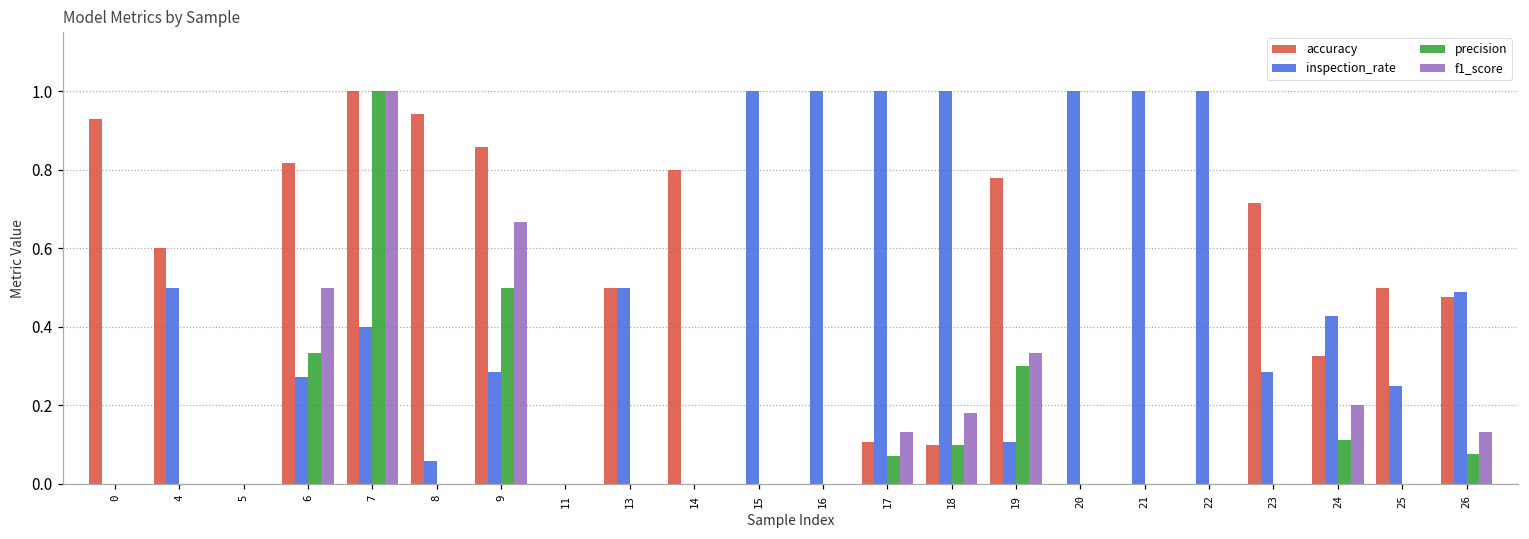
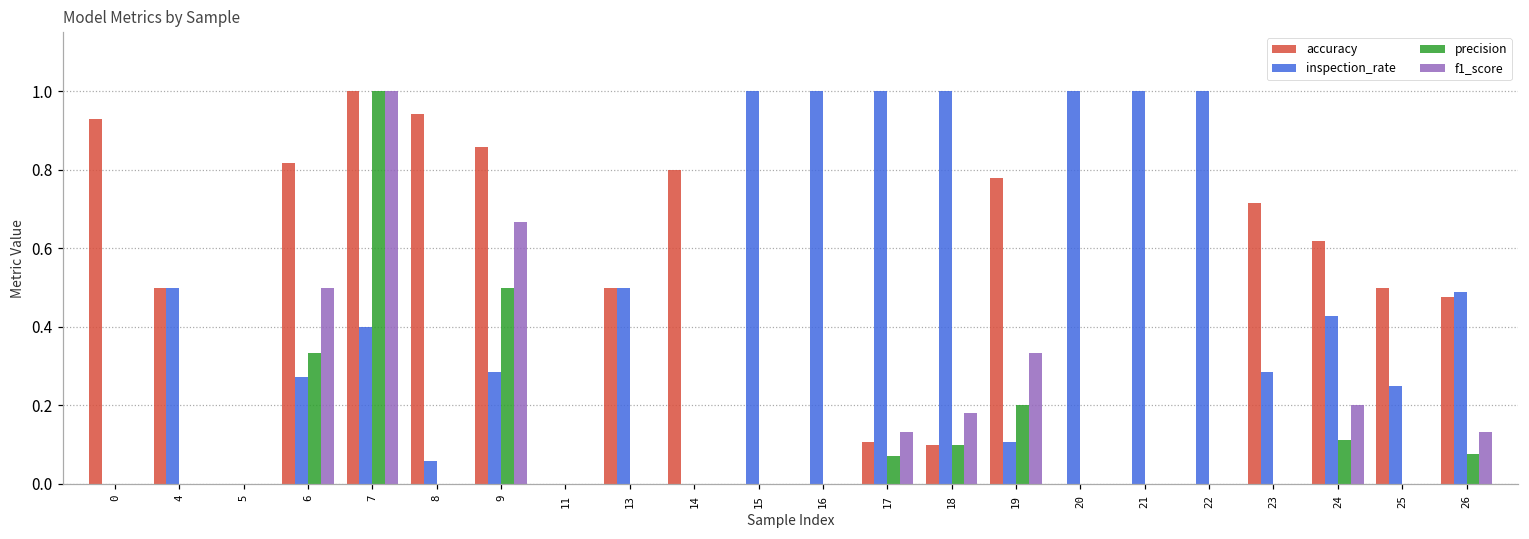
accuracy, 4: 0.6 -> 0.5
precision, 19: 0.3 -> 0.2
accuracy, 24: 0.33 -> 0.62
